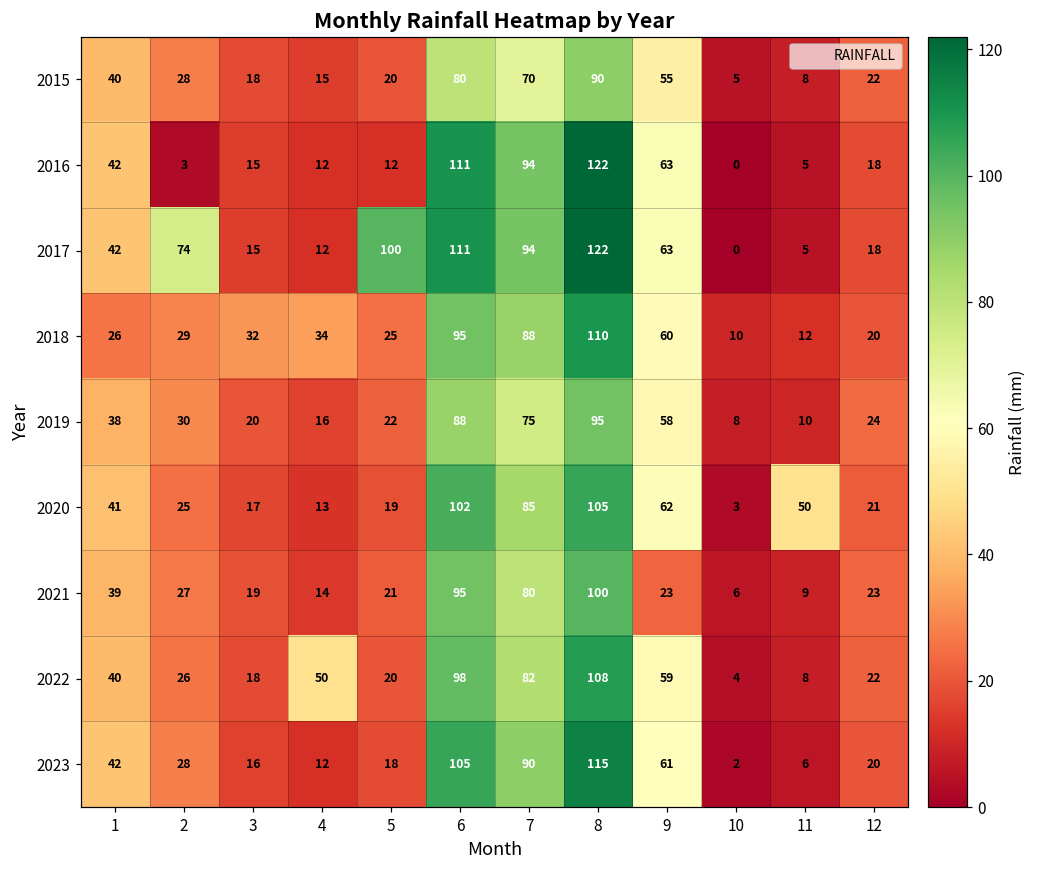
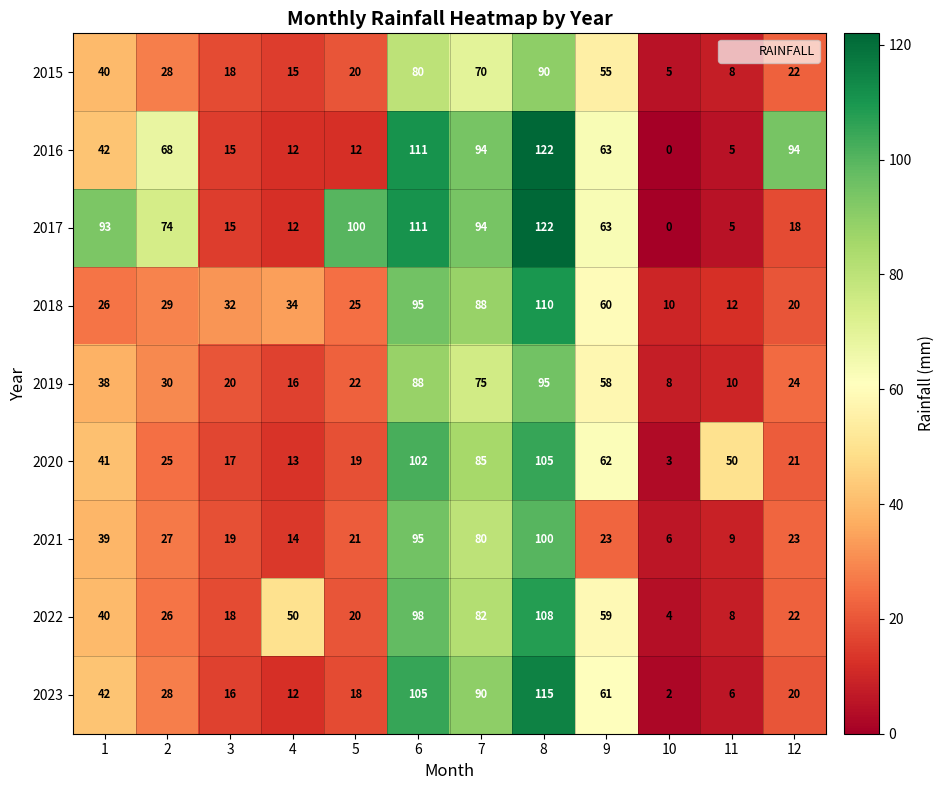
2016, 2: 3 -> 68
2016, 12: 18 -> 94
2017, 1: 42 -> 93
